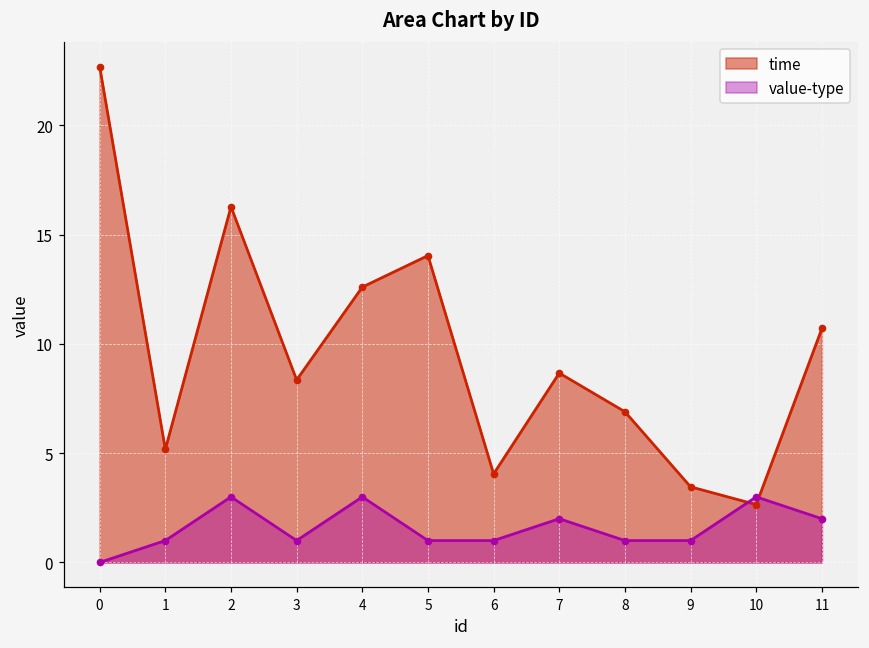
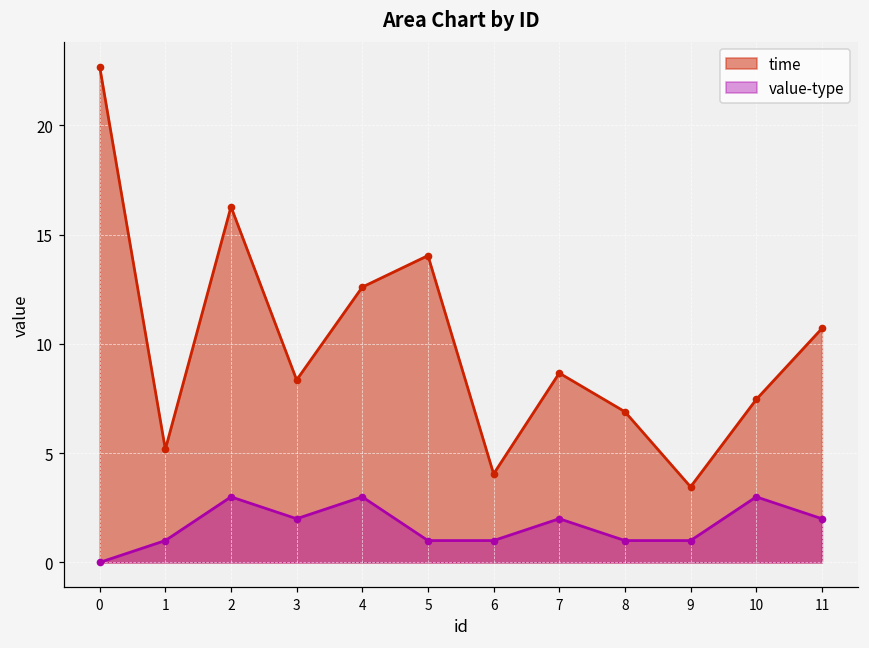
value-type, 3: 1 -> 2
time, 10: 2.6 -> 7.5
